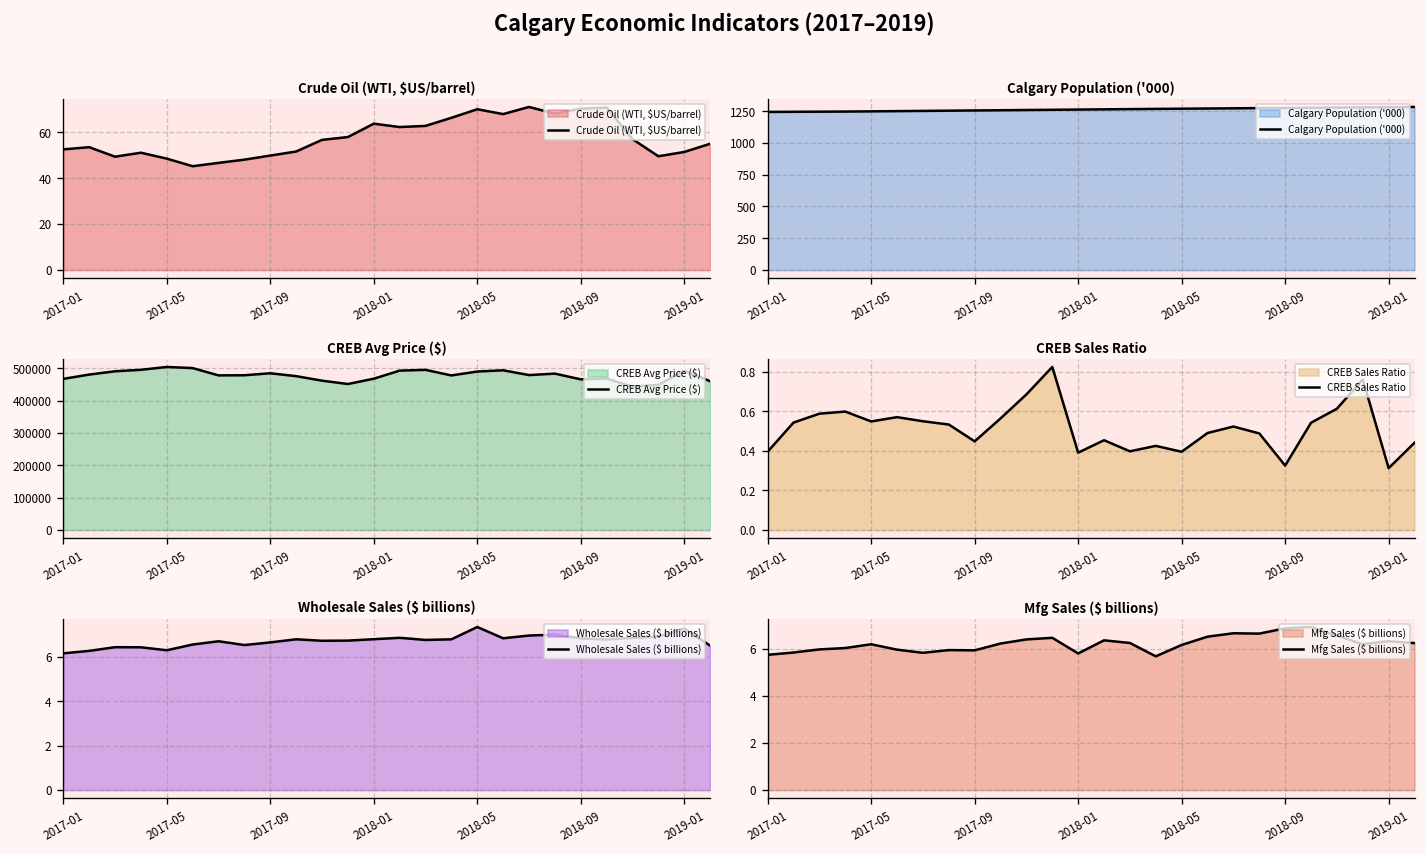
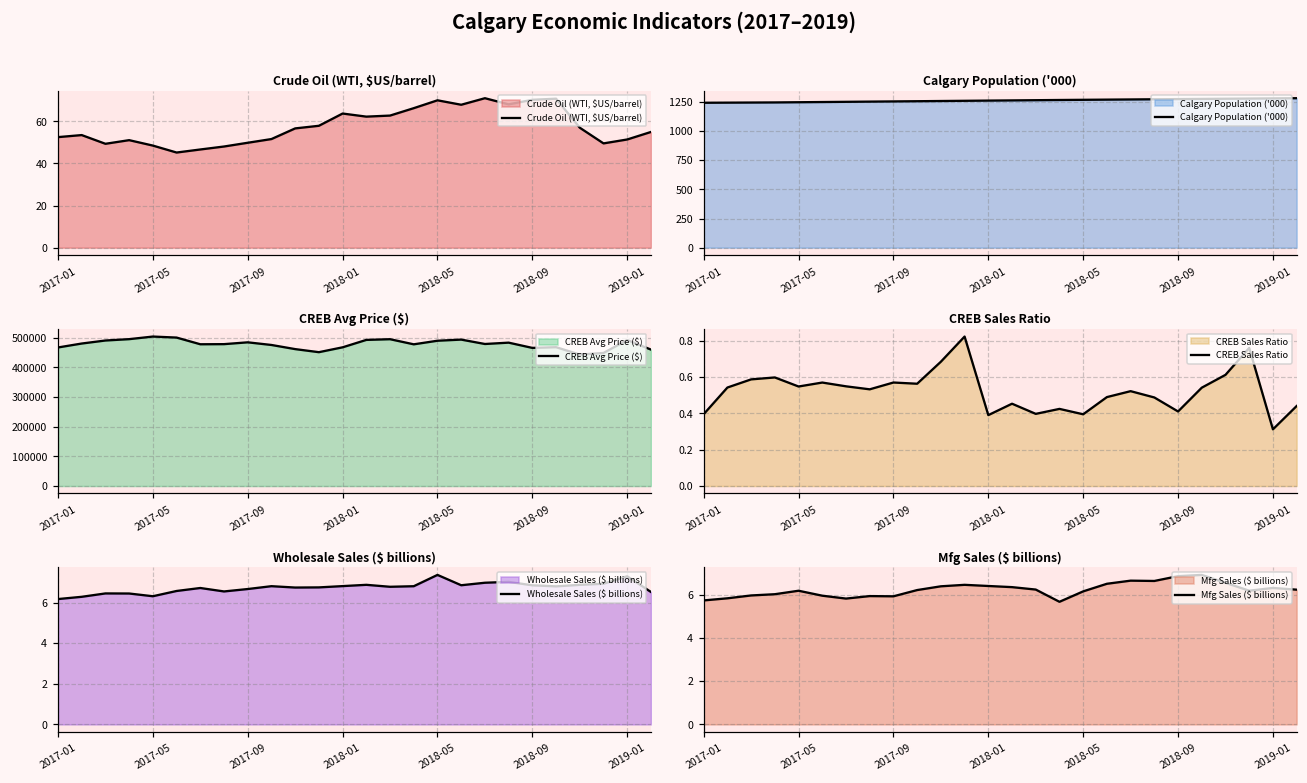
CREB Sales Ratio, 2017-09: 0.45 -> 0.57
CREB Sales Ratio, 2018-09: 0.33 -> 0.41
Mfg Sales ($ billions), 2018-01: 5.8 -> 6.4
